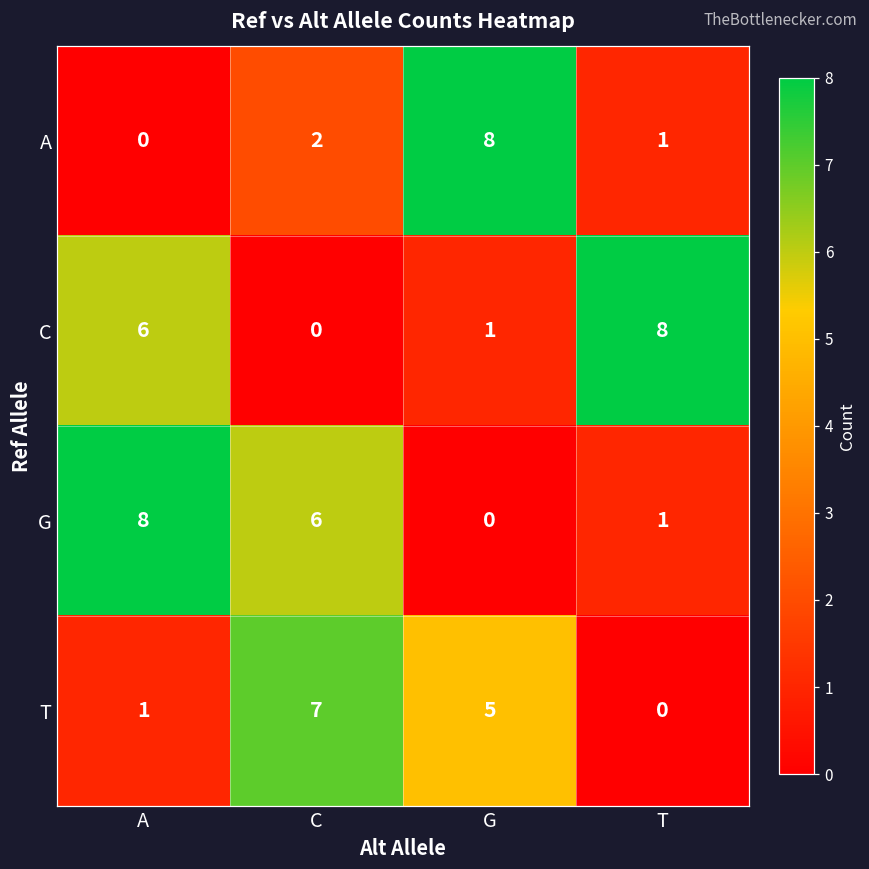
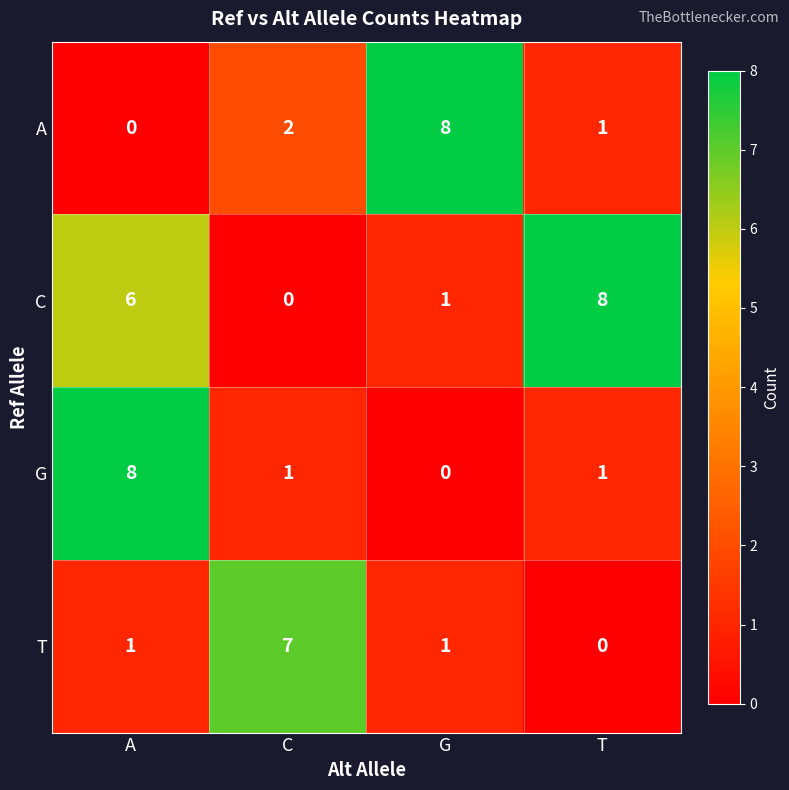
G, C: 6 -> 1
T, G: 5 -> 1
